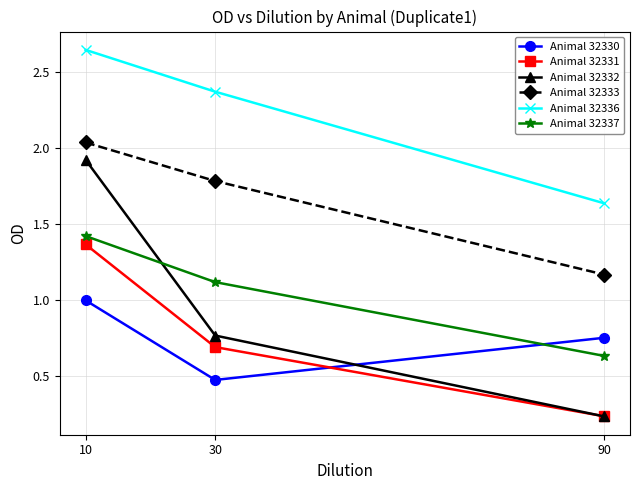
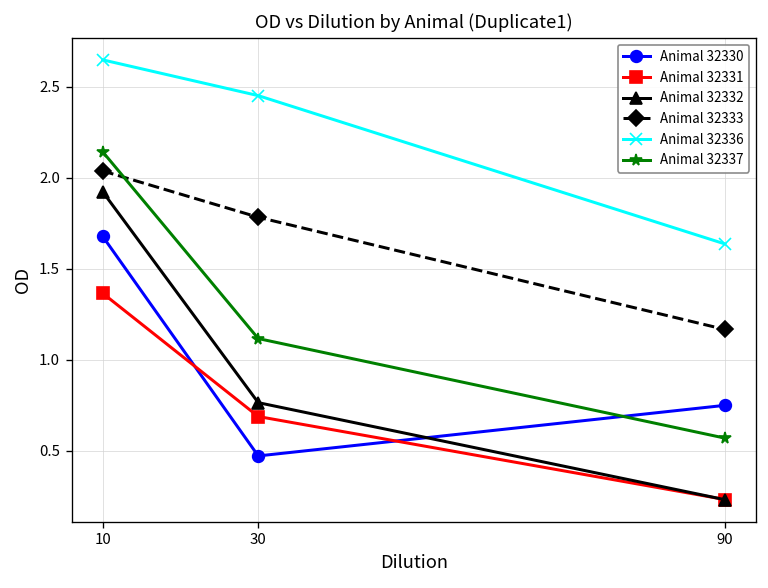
Animal 32330, 10: 1.00 -> 1.68
Animal 32337, 10: 1.42 -> 2.14
Animal 32336, 30: 2.37 -> 2.45
Animal 32337, 90: 0.63 -> 0.57
